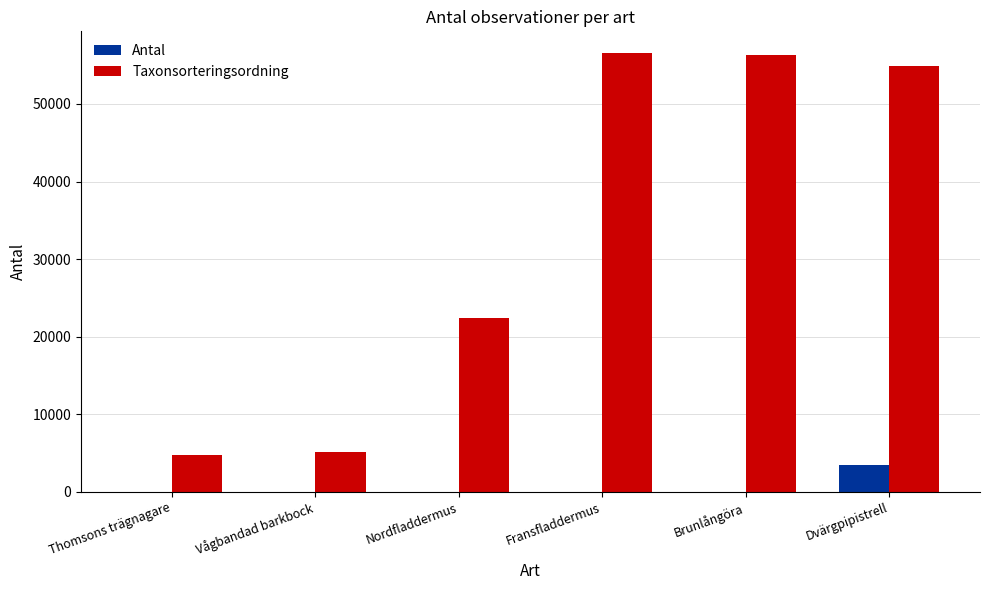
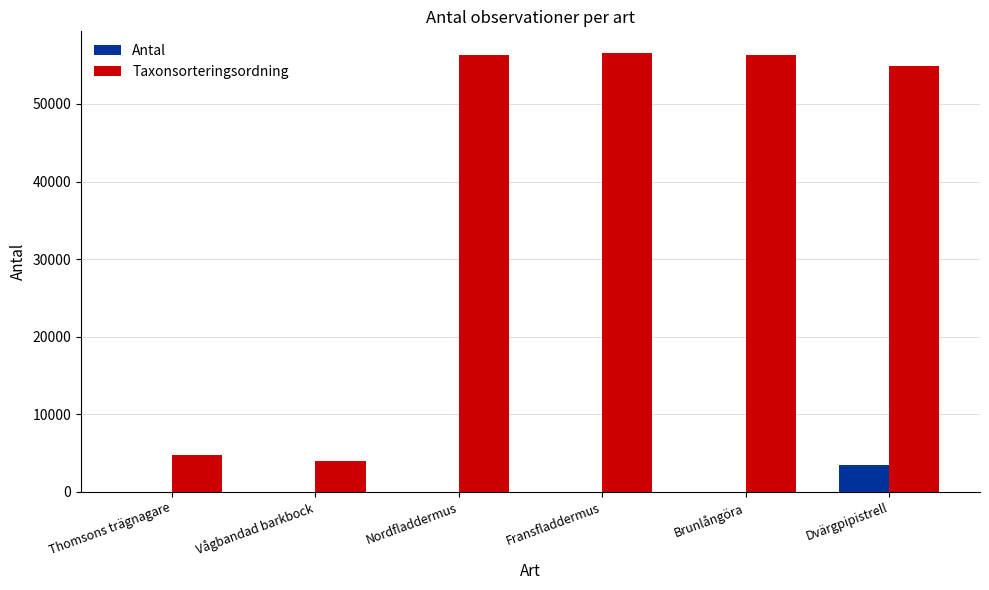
Taxonsorteringsordning, Vågbandad barkbock: 5000 -> 4000
Taxonsorteringsordning, Nordfladdermus: 22000 -> 56000
